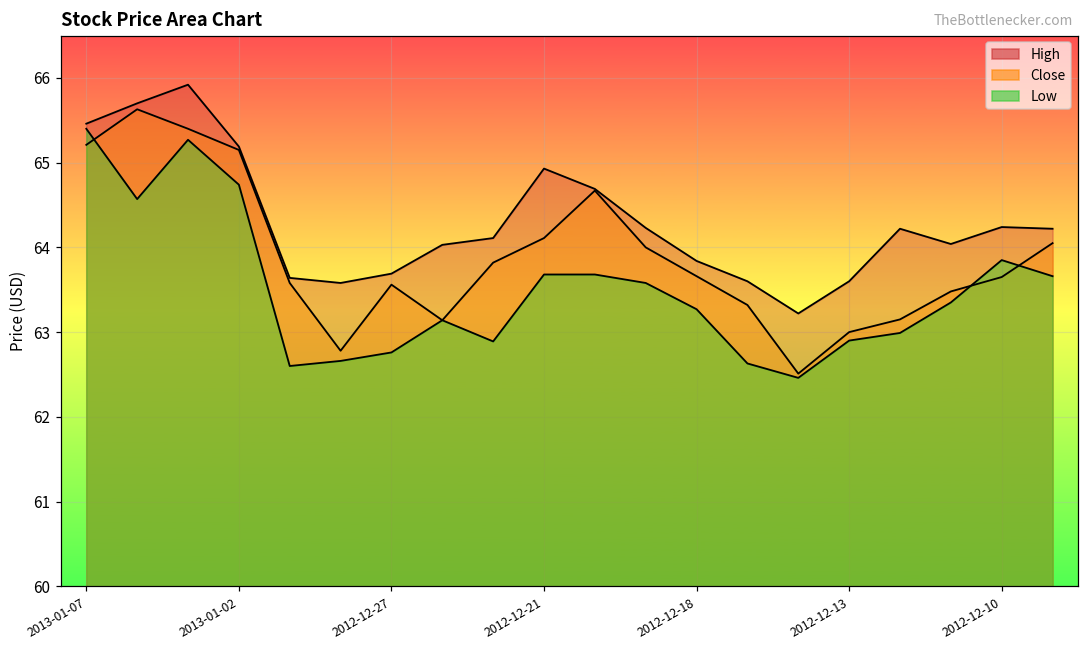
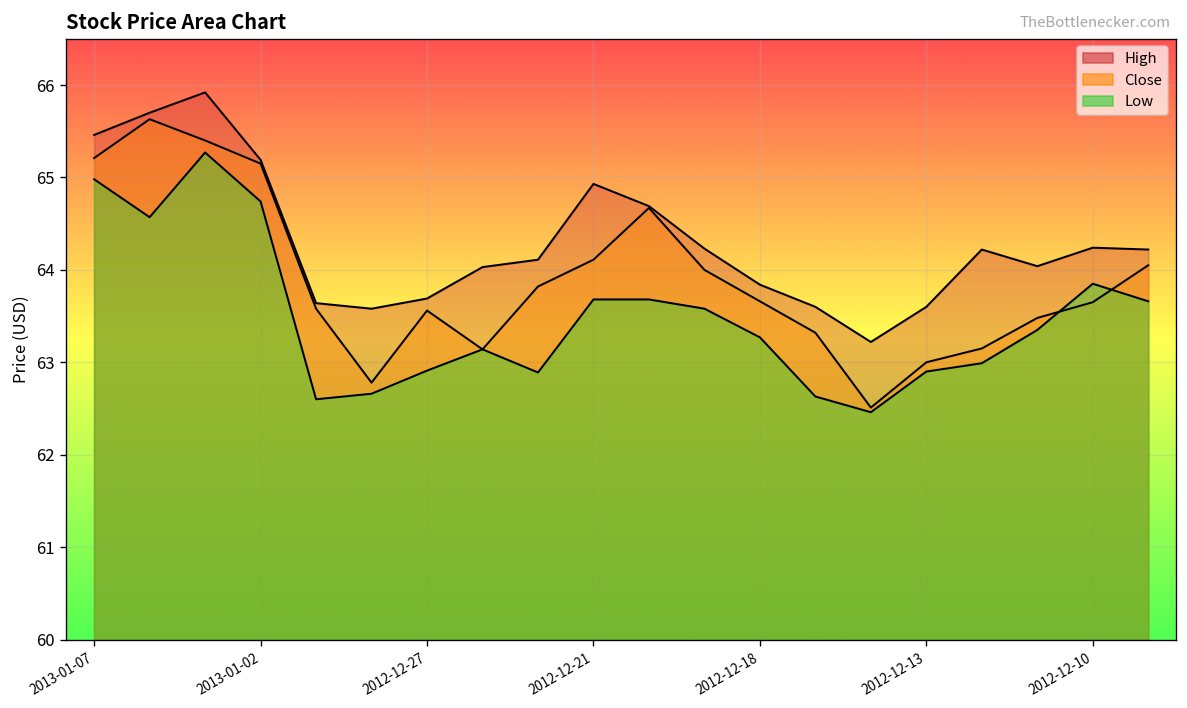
Low, 2013-01-07: 65.4 -> 65.0
Low, 2012-12-27: 62.8 -> 62.9
